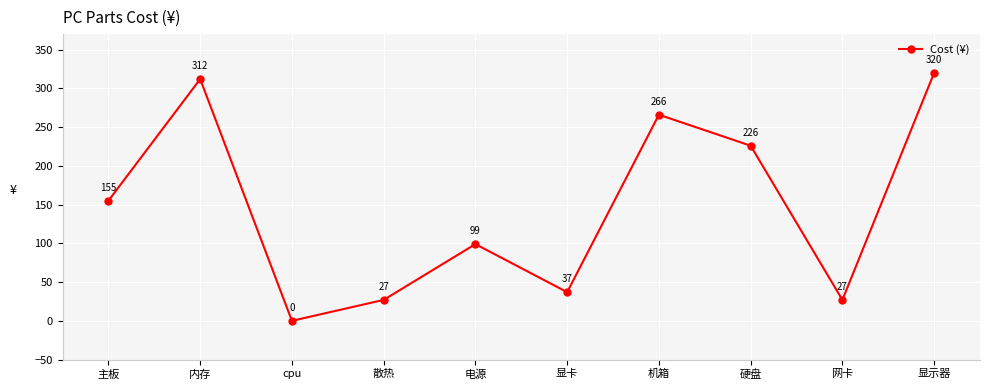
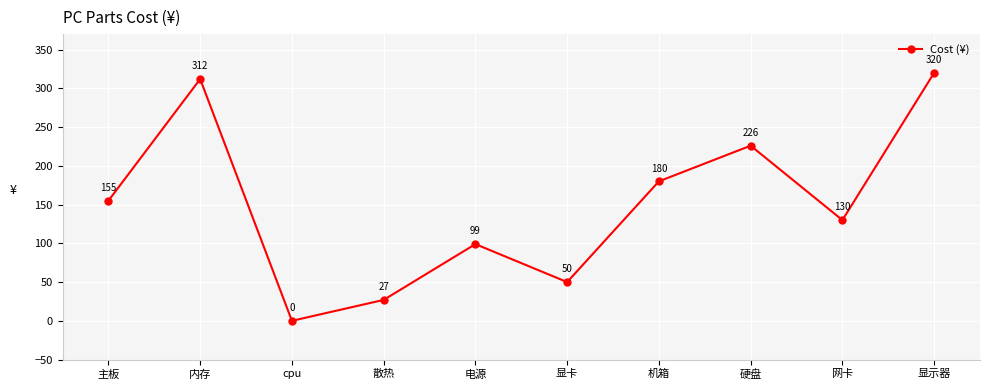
显卡: 37 -> 50
机箱: 266 -> 180
网卡: 27 -> 130
